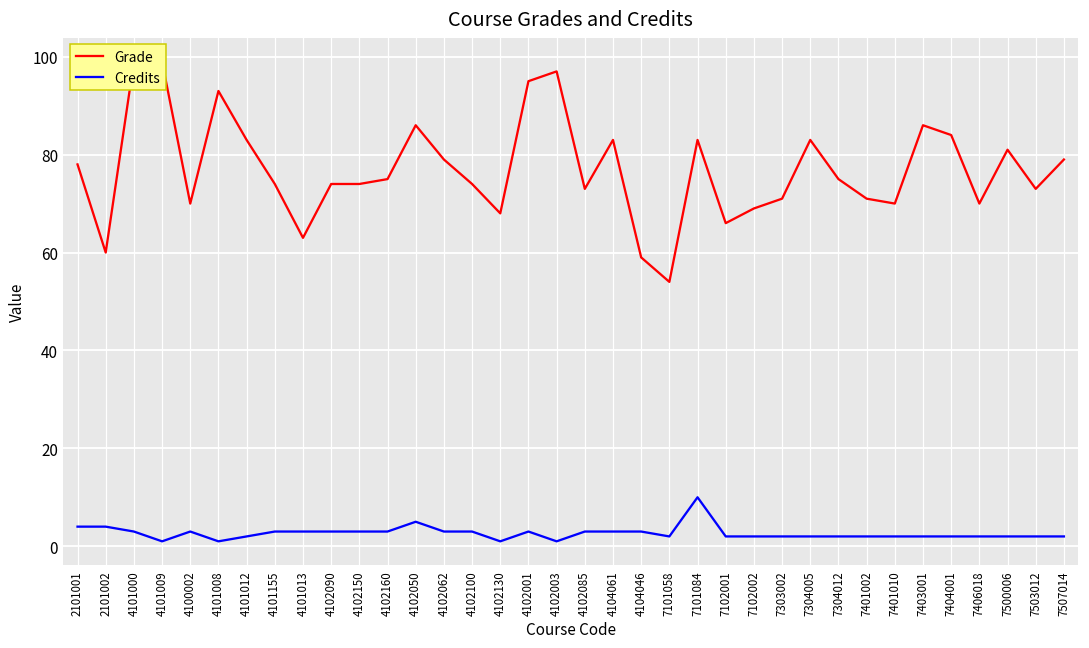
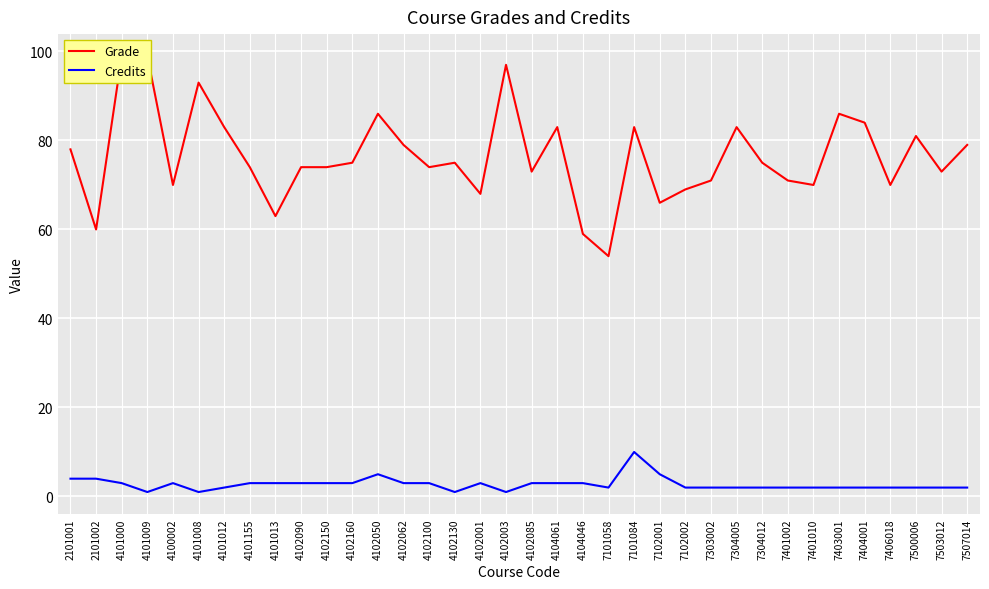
Grade, 4102130: 68 -> 75
Grade, 4102001: 95 -> 68
Credits, 7102001: 2 -> 5
